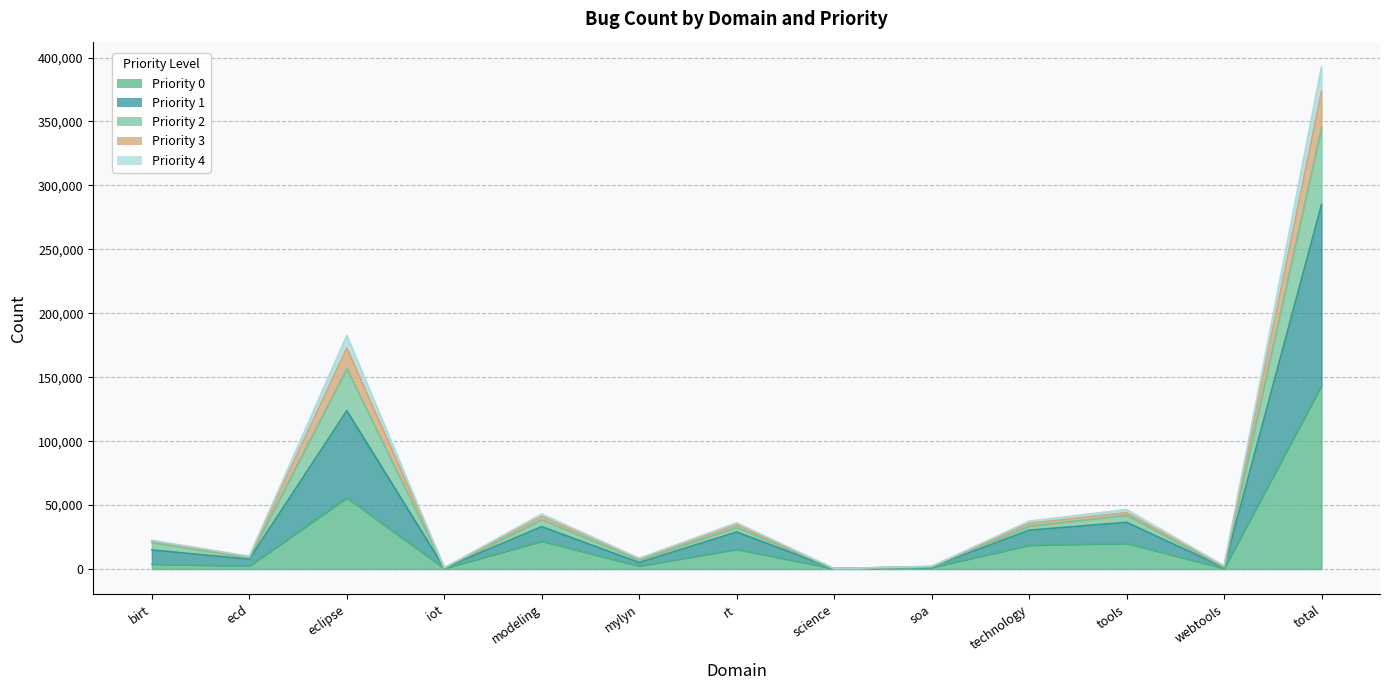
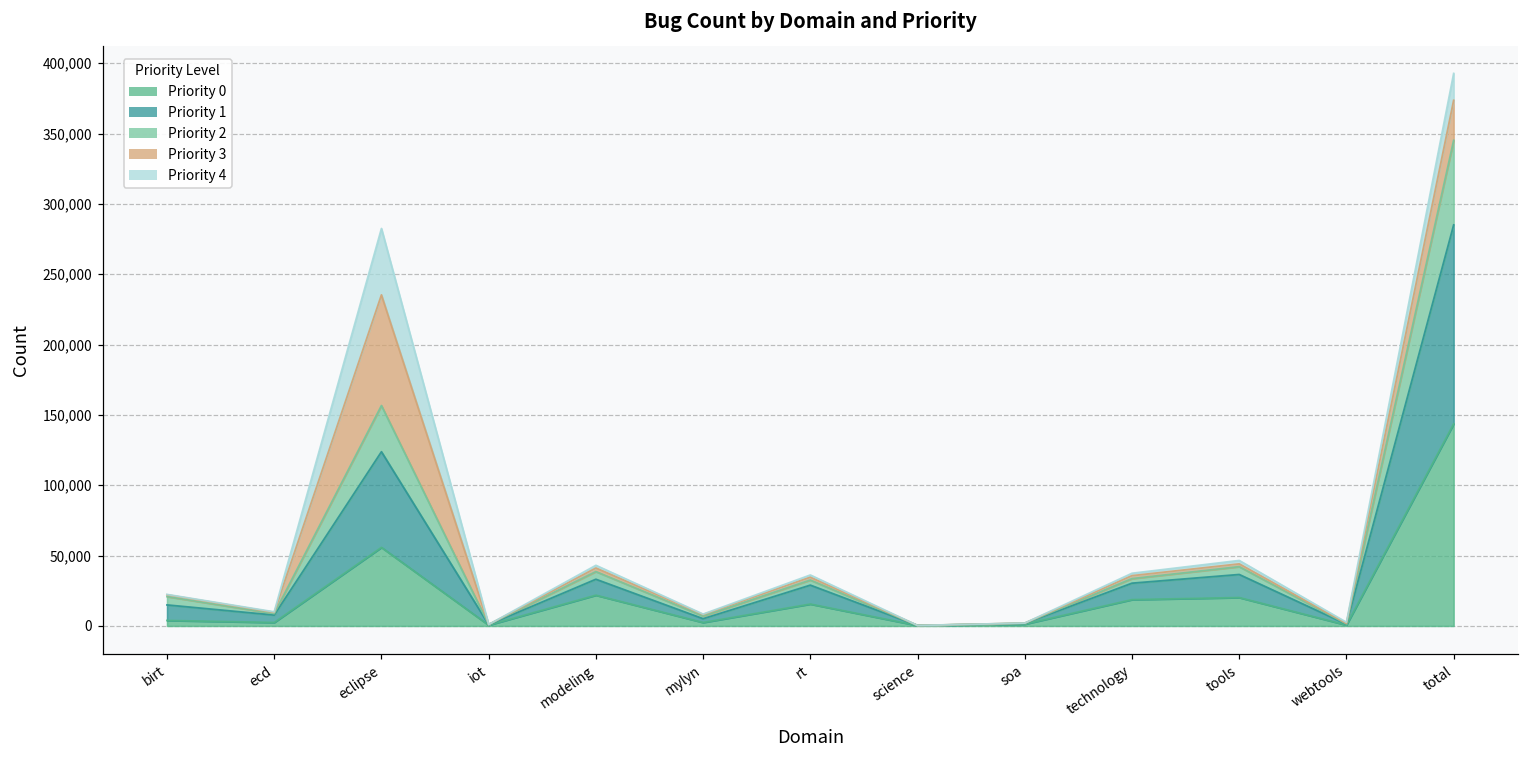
Priority 3, eclipse: 16,000 -> 79,000
Priority 4, eclipse: 10,000 -> 47,000
